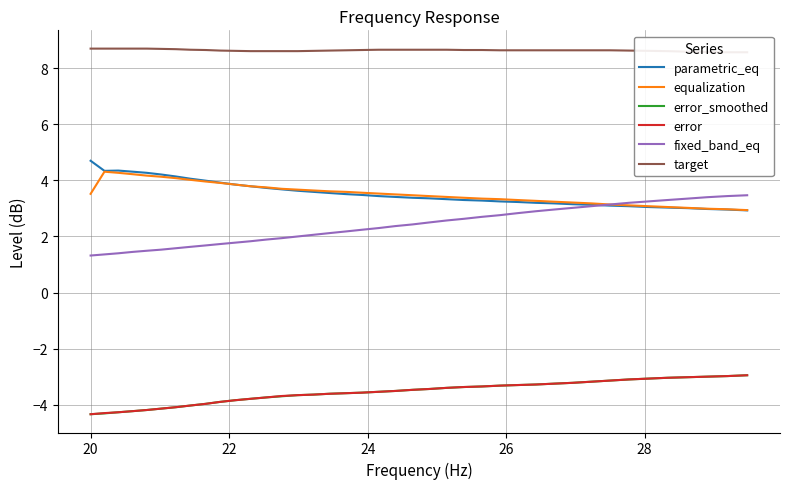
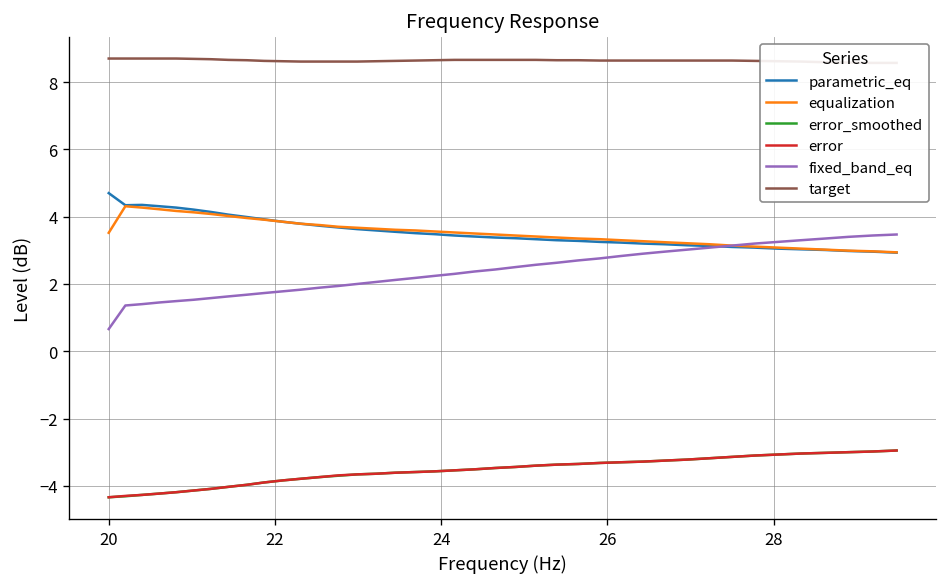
fixed_band_eq, 20: 1.3 -> 0.7
